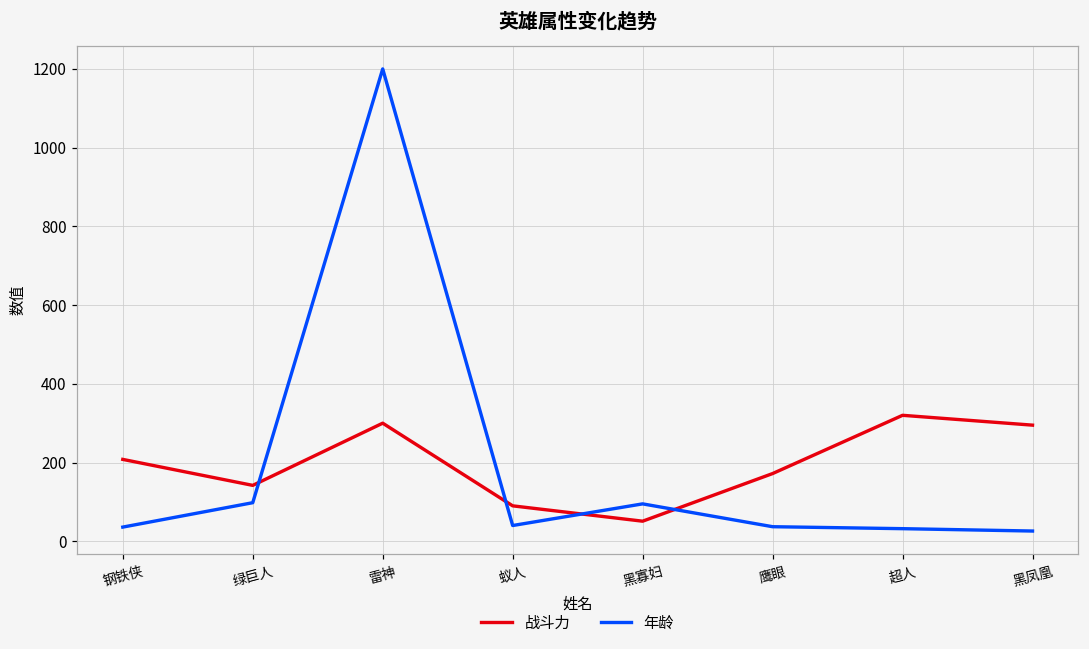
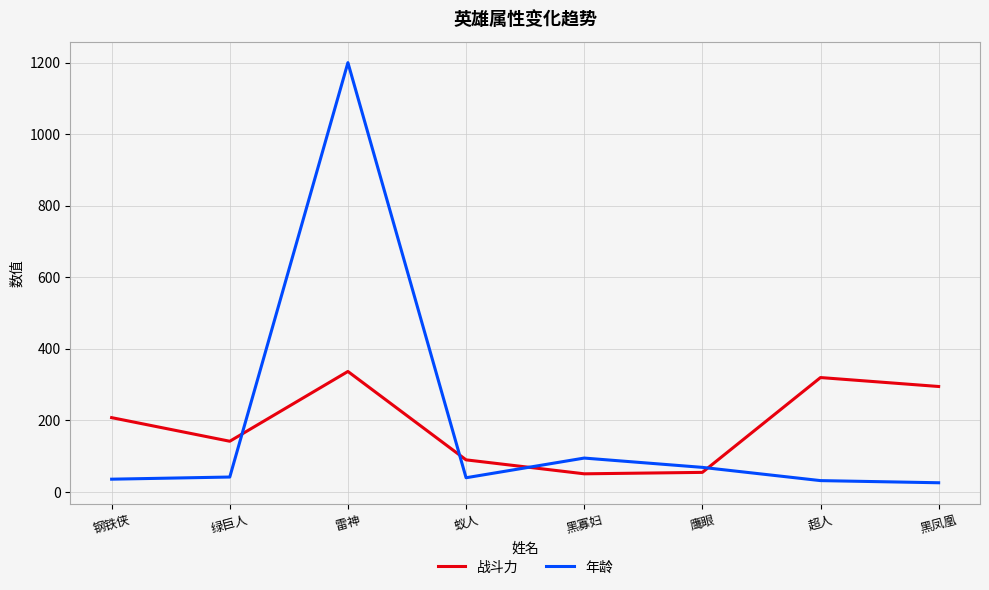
年龄, 绿巨人: 100 -> 40
战斗力, 雷神: 300 -> 340
战斗力, 鹰眼: 170 -> 60
年龄, 鹰眼: 40 -> 70
